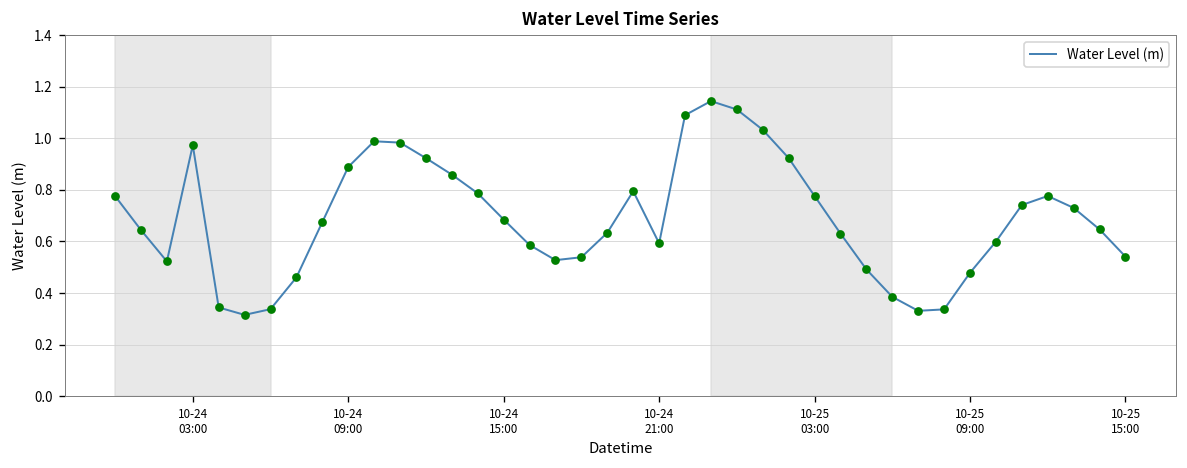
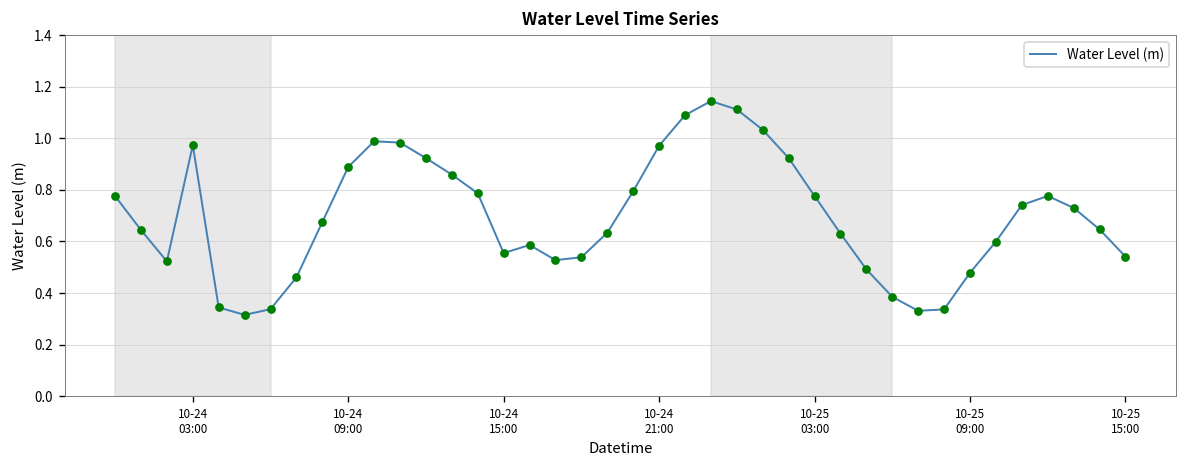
10-24 15:00: 0.69 -> 0.55
10-24 21:00: 0.59 -> 0.97
